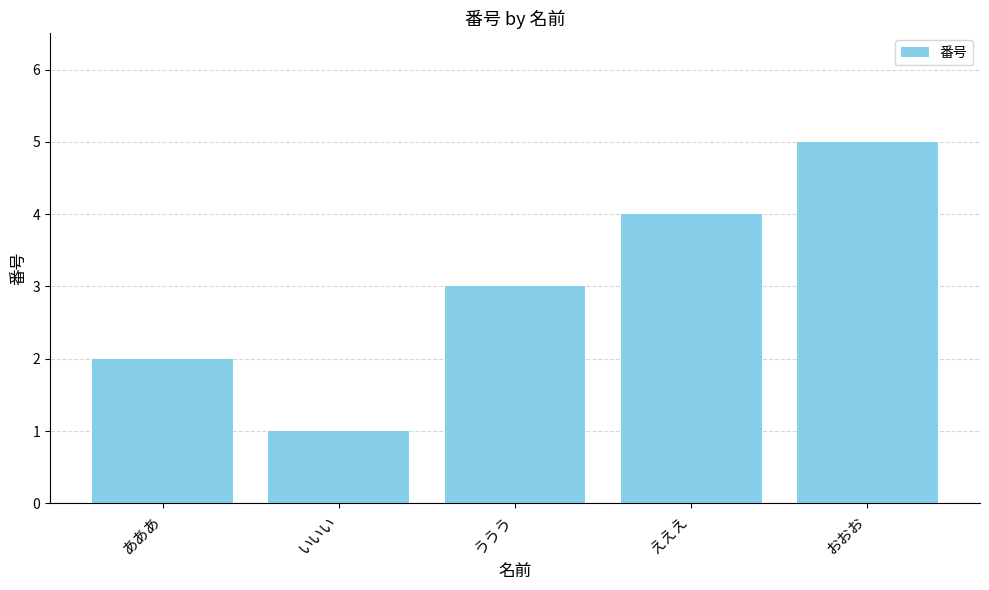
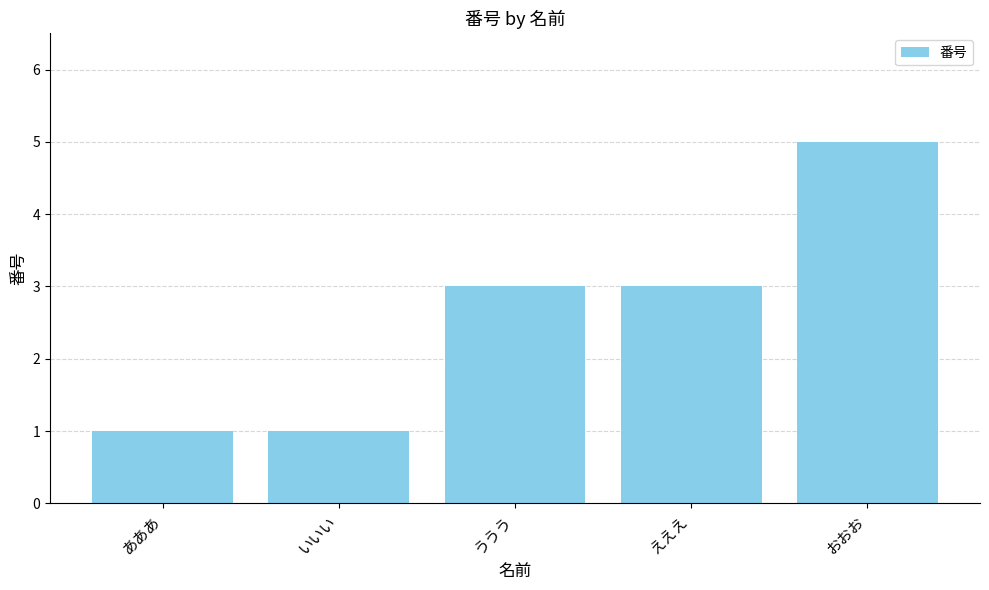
あああ: 2 -> 1
えええ: 4 -> 3
